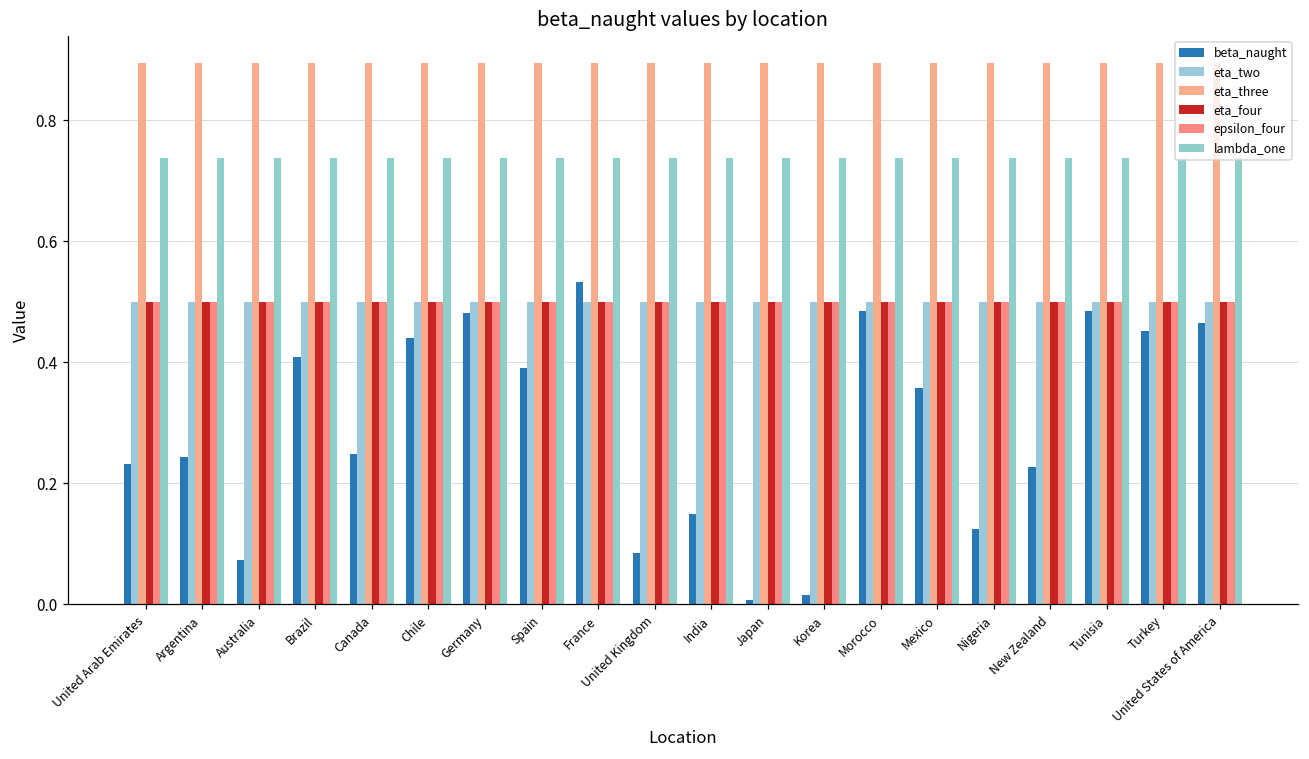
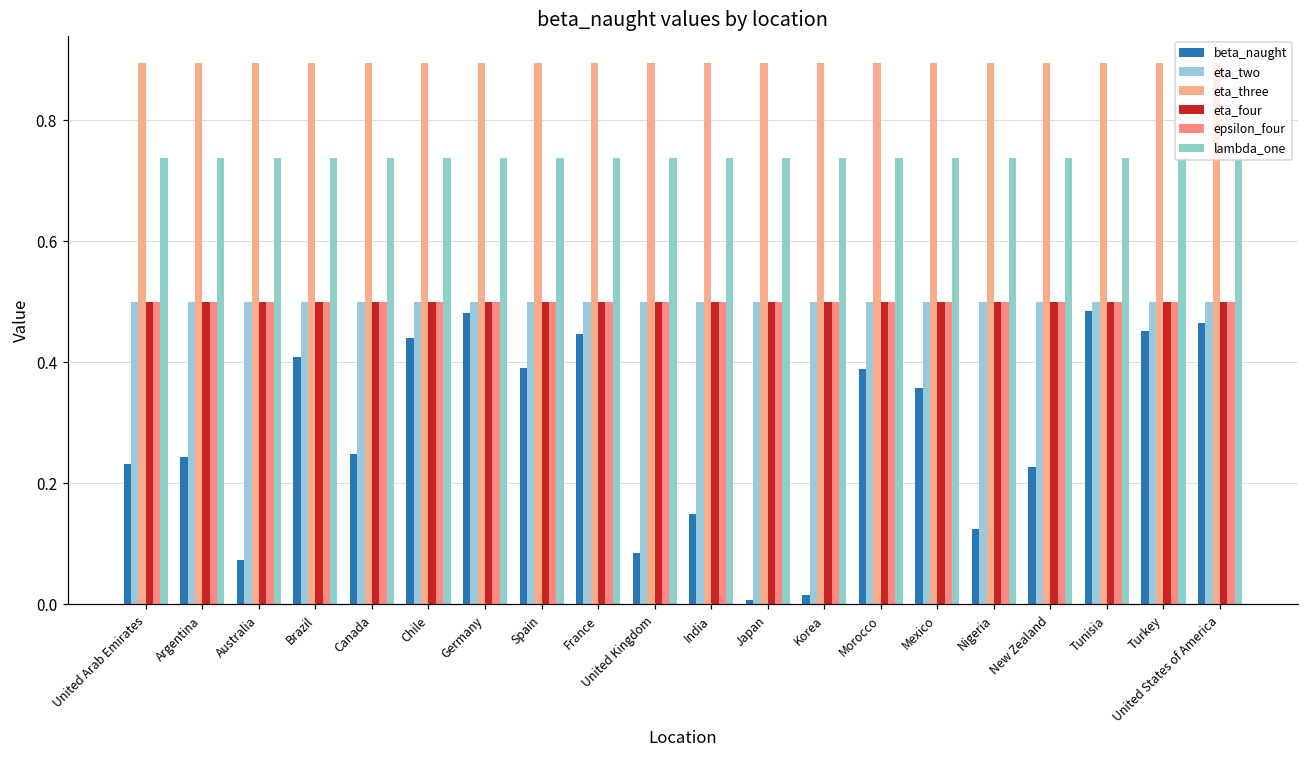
beta_naught, France: 0.53 -> 0.45
beta_naught, Morocco: 0.48 -> 0.39
